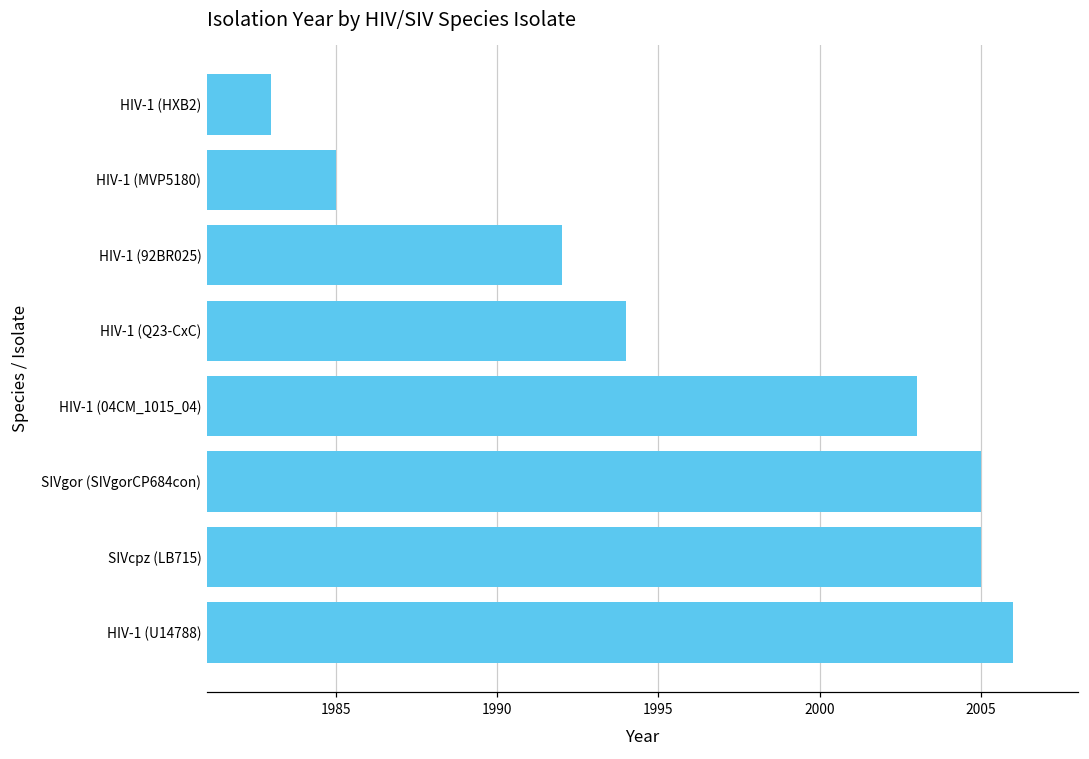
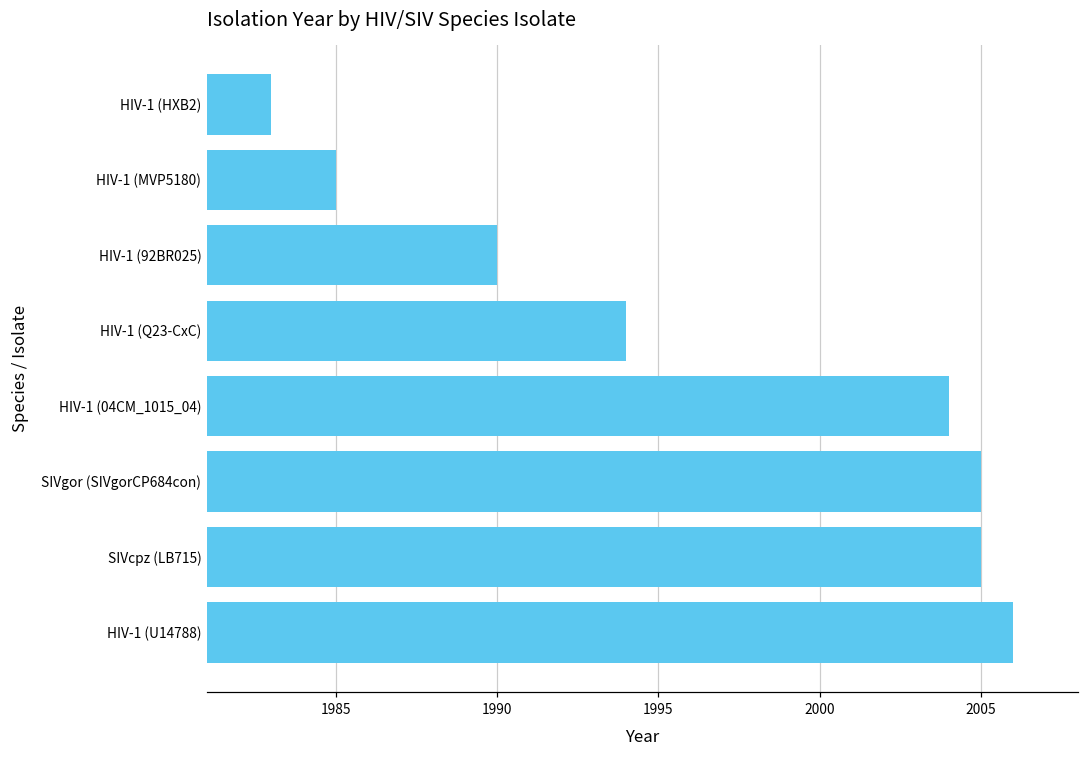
HIV-1 (92BR025): 1992 -> 1990
HIV-1 (04CM_1015_04): 2003 -> 2004
